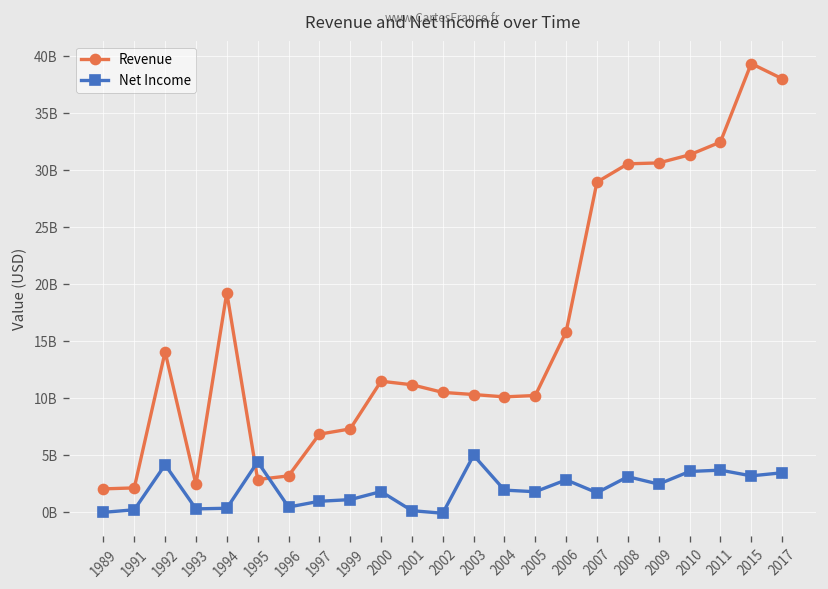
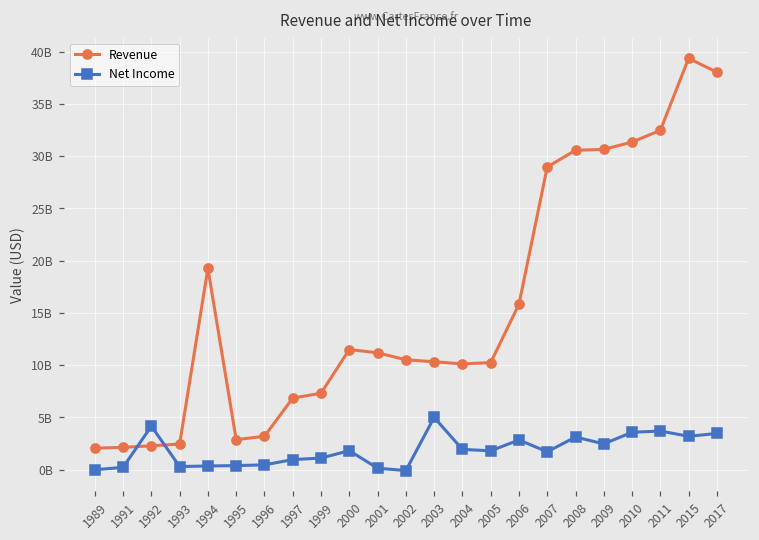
Revenue, 1992: 14000000000 -> 2000000000
Net Income, 1995: 4000000000 -> 0
